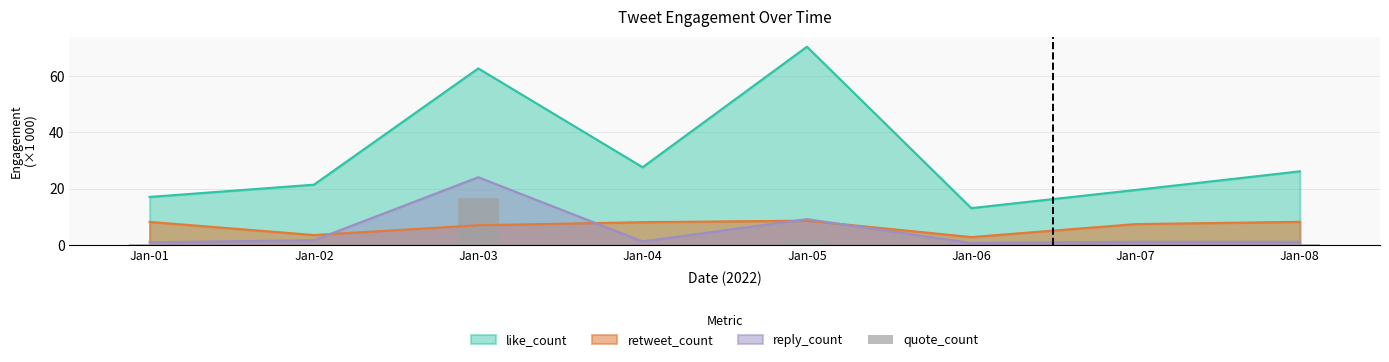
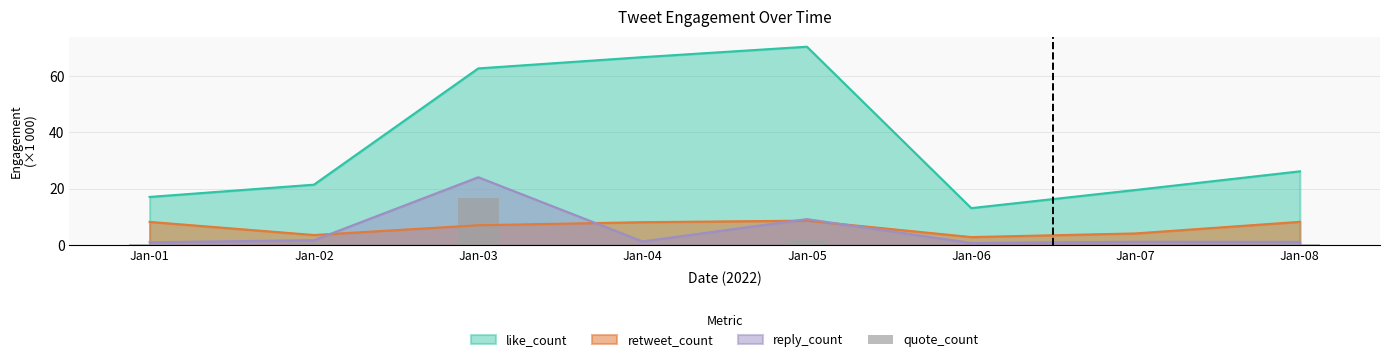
like_count, Jan-04: 28 -> 67
retweet_count, Jan-07: 7 -> 4
